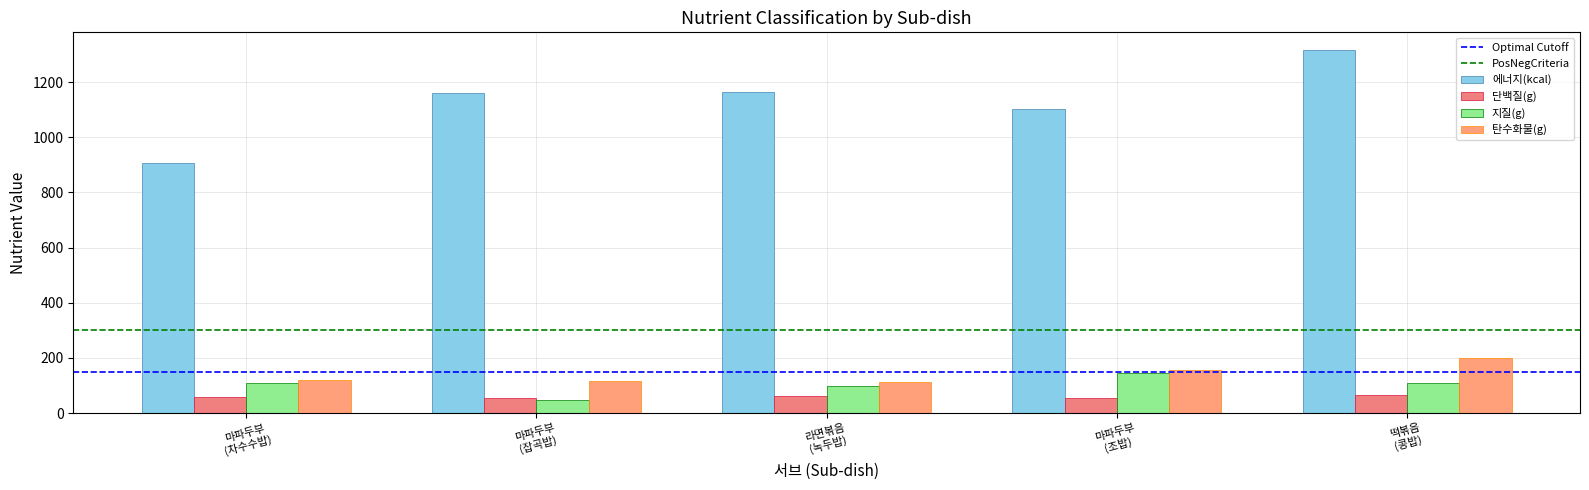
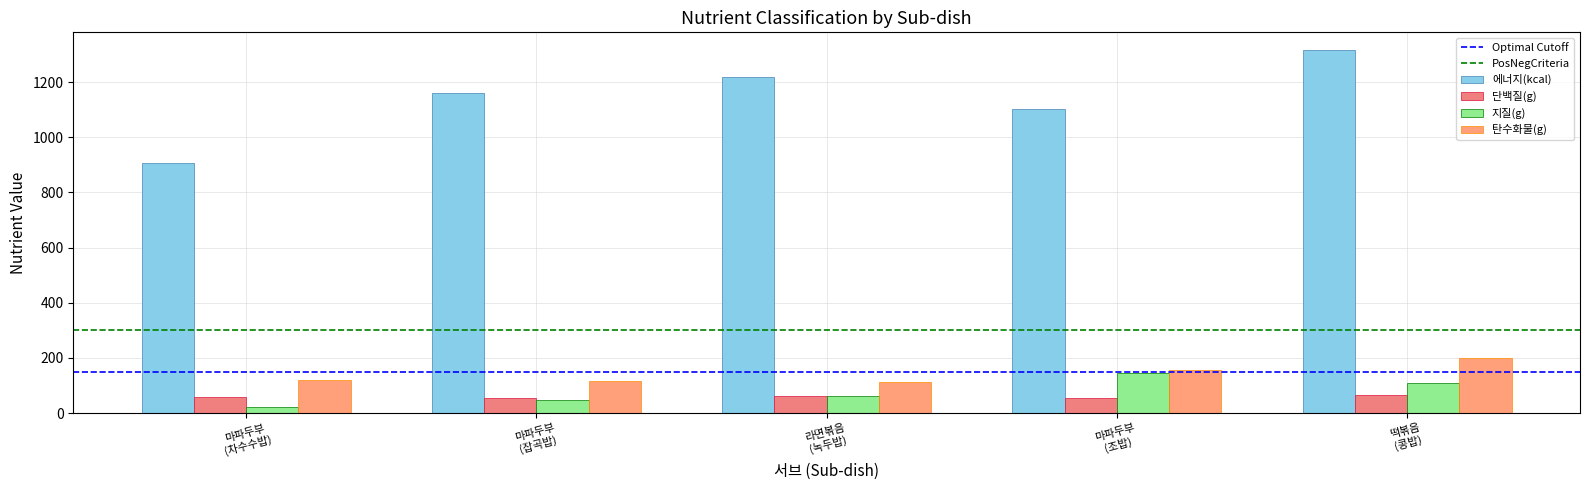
지질(g), 마파두부 (차수수밥): 110 -> 20
에너지(kcal), 라면볶음 (녹두밥): 1160 -> 1220
지질(g), 라면볶음 (녹두밥): 100 -> 60
